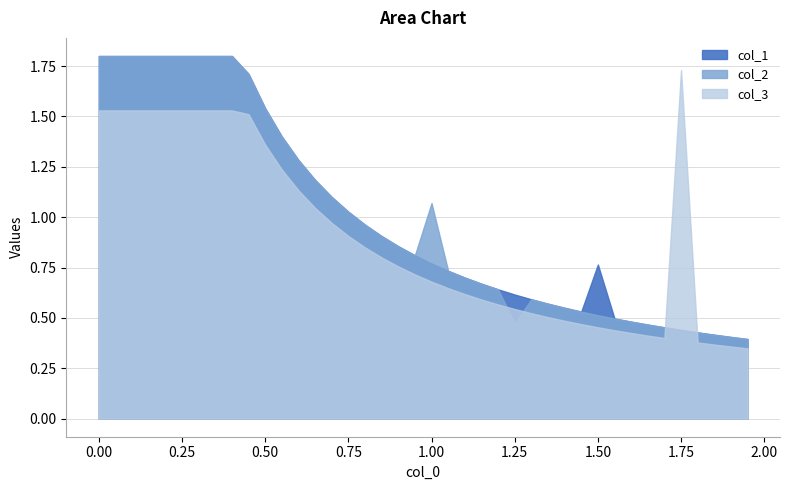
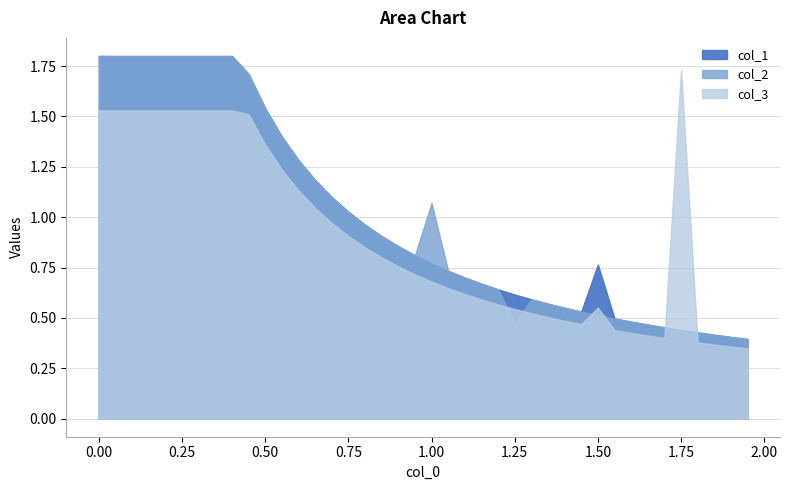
col_3, 1.50: 0.45 -> 0.55
